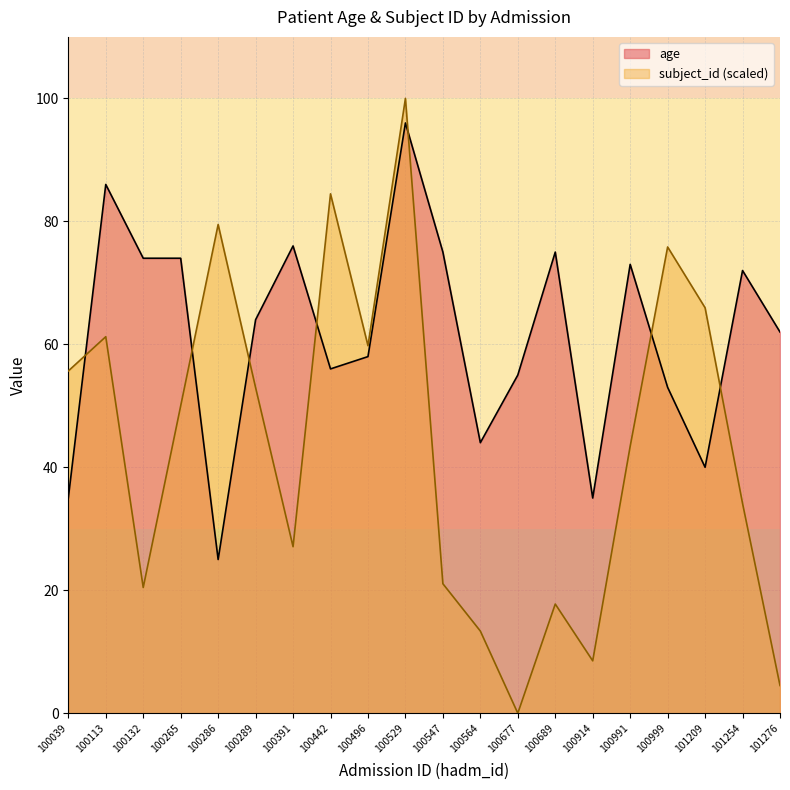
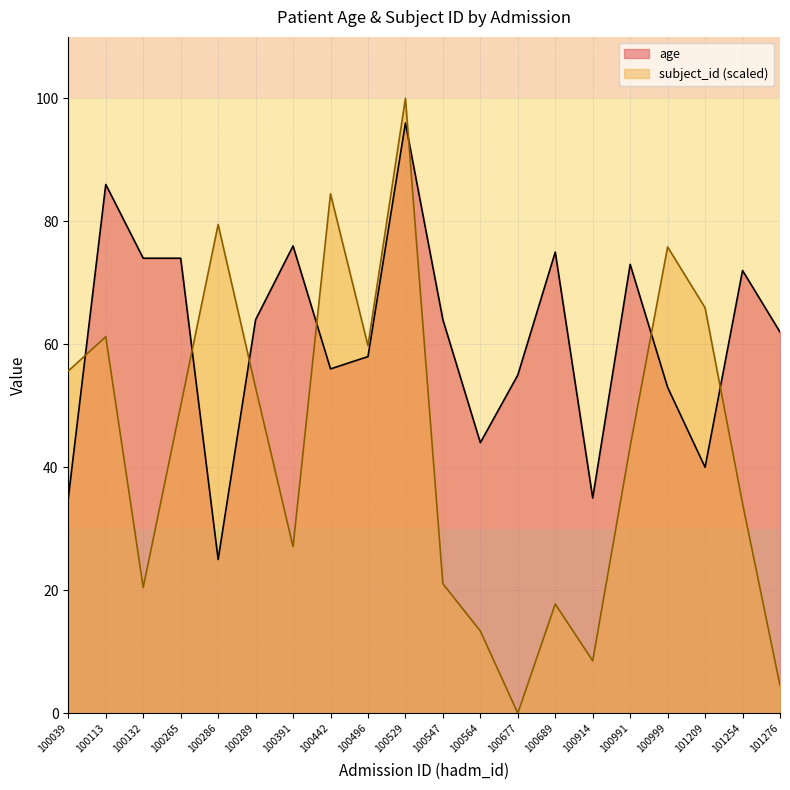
age, 100547: 75 -> 64
